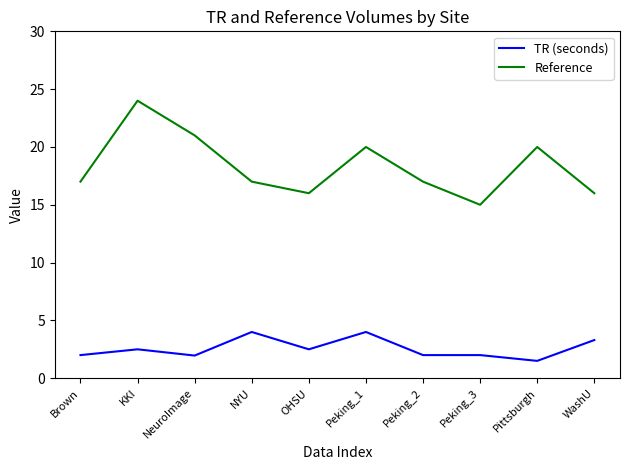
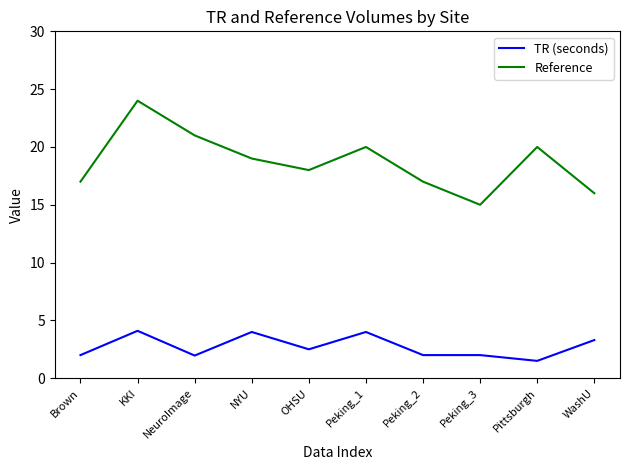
TR (seconds), KKI: 2.5 -> 4.1
Reference, NYU: 17 -> 19
Reference, OHSU: 16 -> 18
